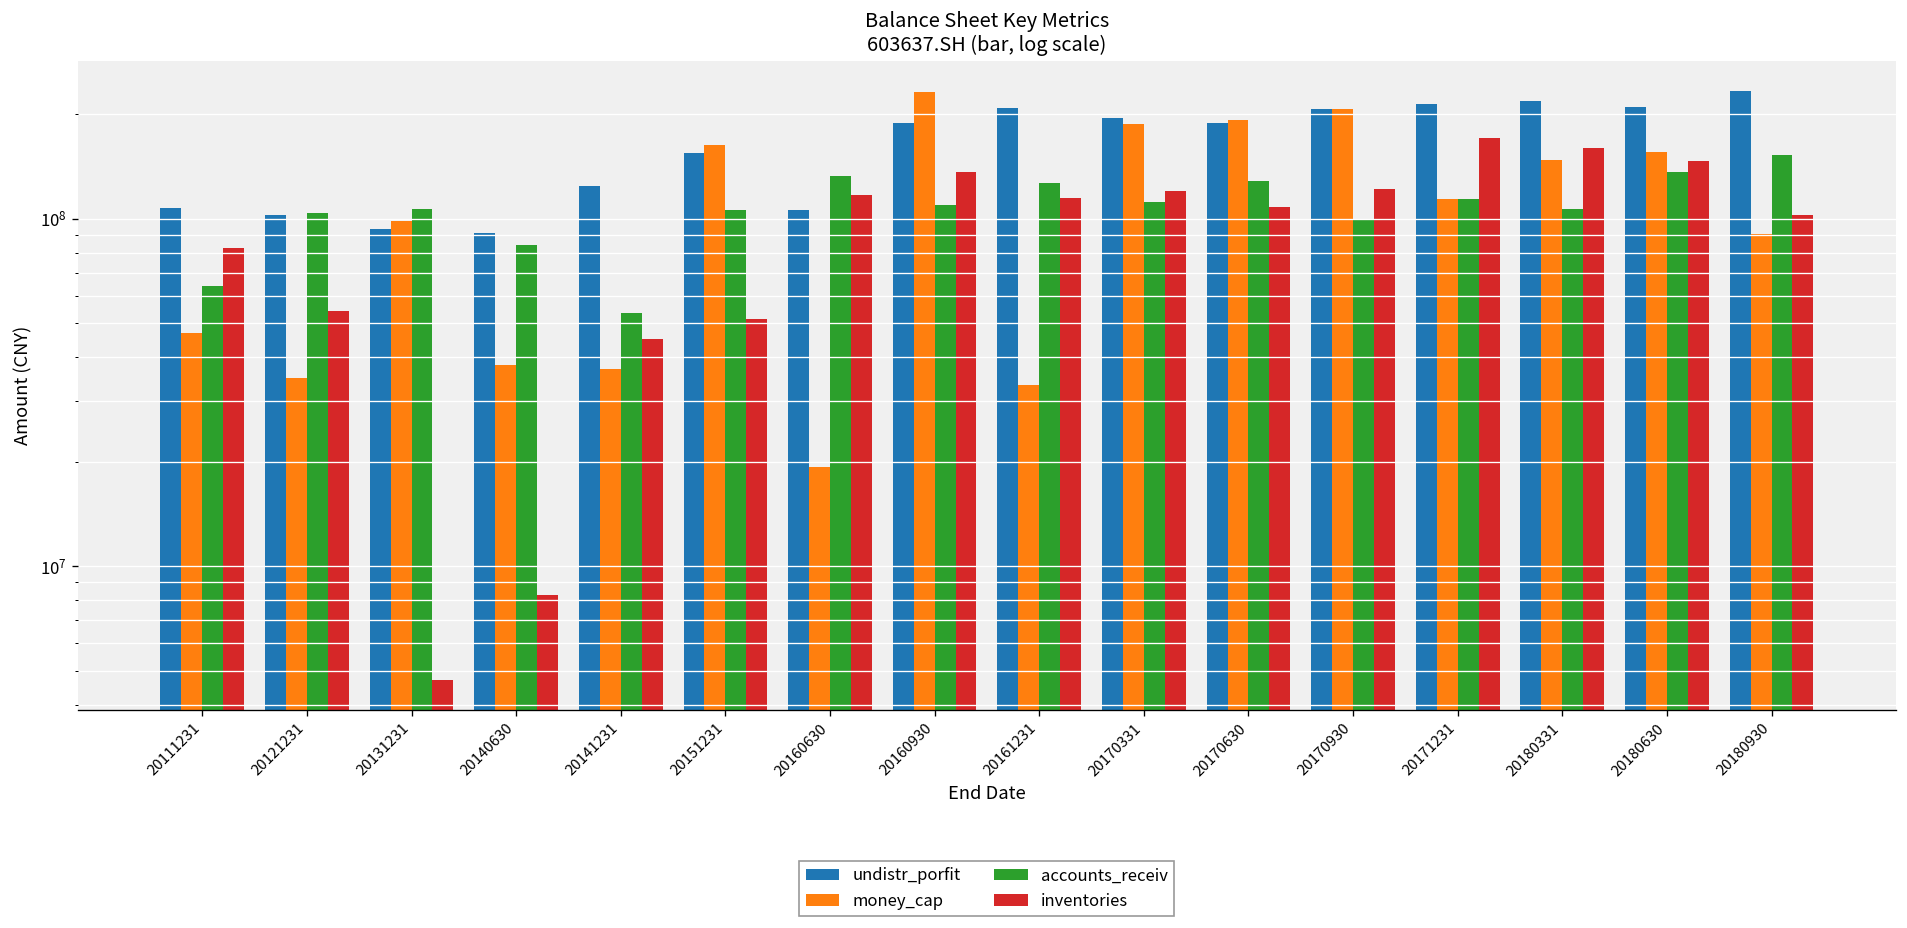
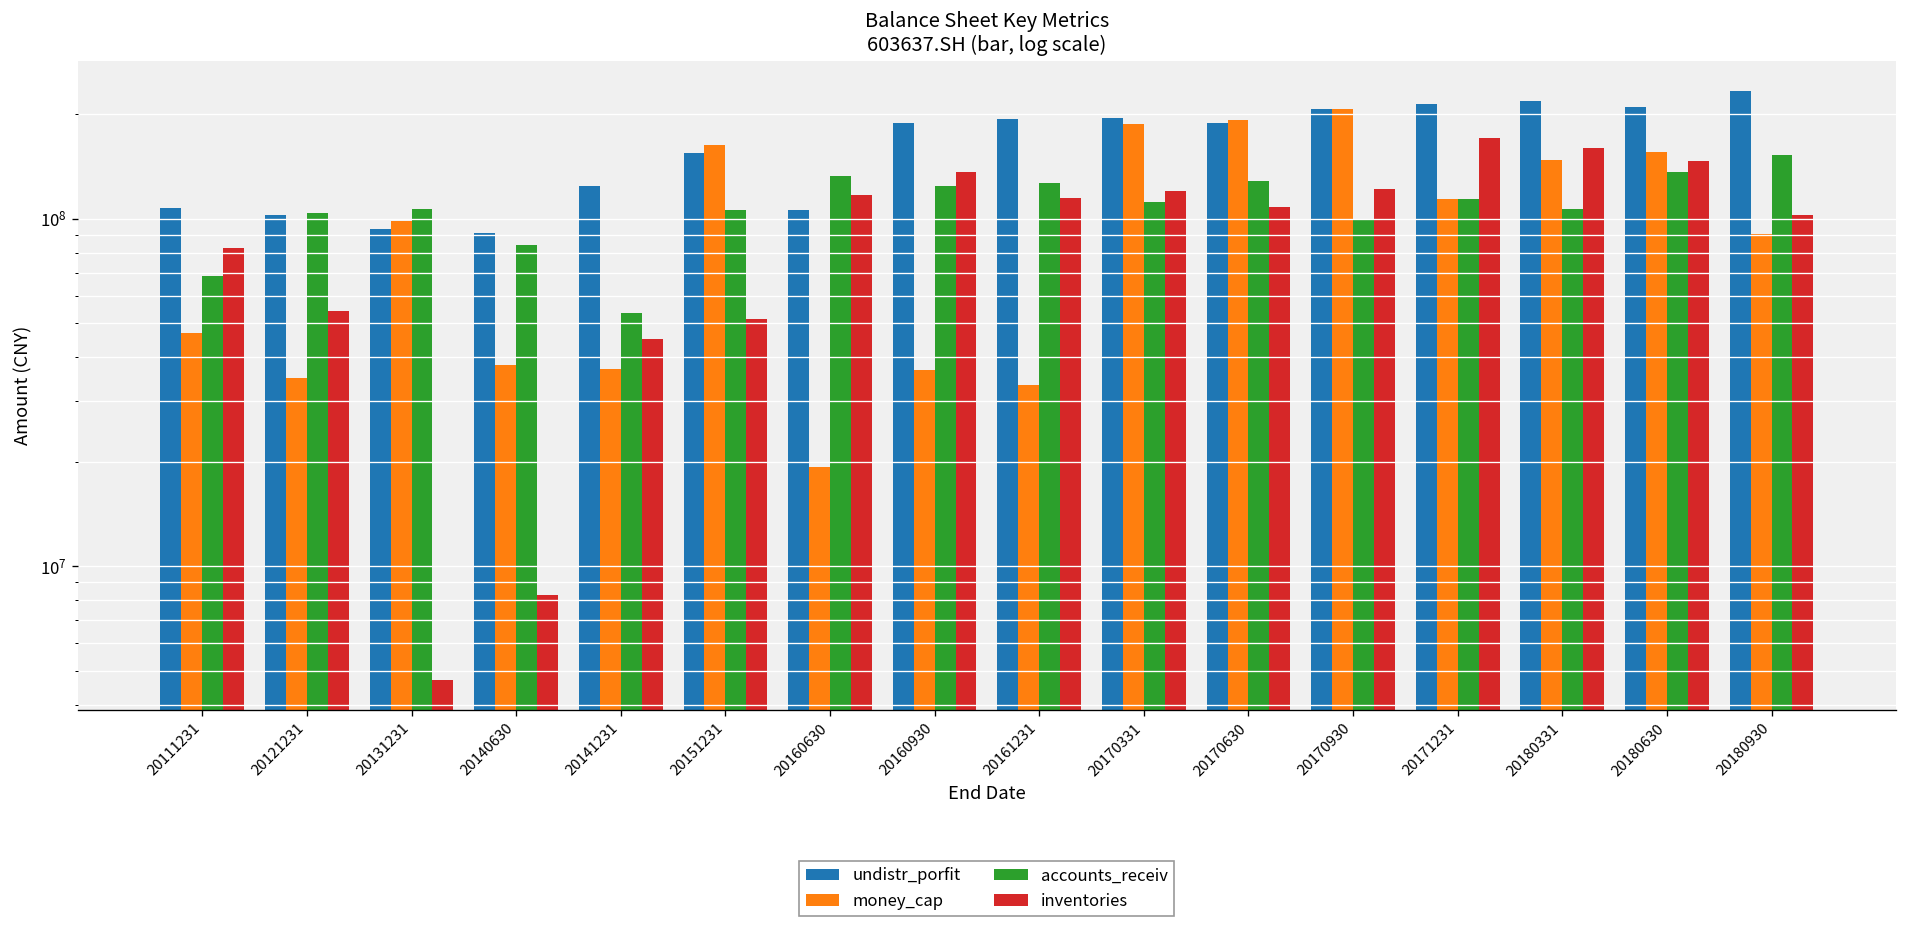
accounts_receiv, 20111231: 64000000 -> 68000000
money_cap, 20160930: 230000000 -> 37000000
accounts_receiv, 20160930: 110000000 -> 125000000
undistr_porfit, 20161231: 210000000 -> 190000000
